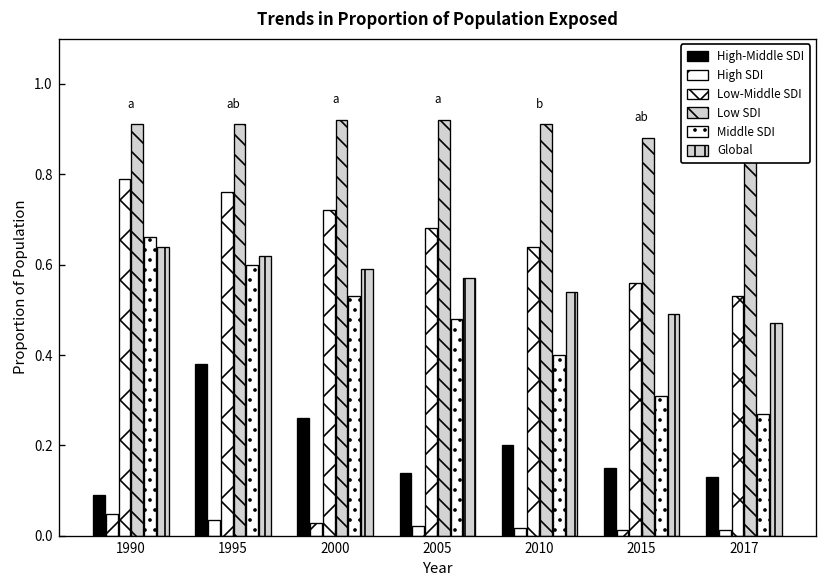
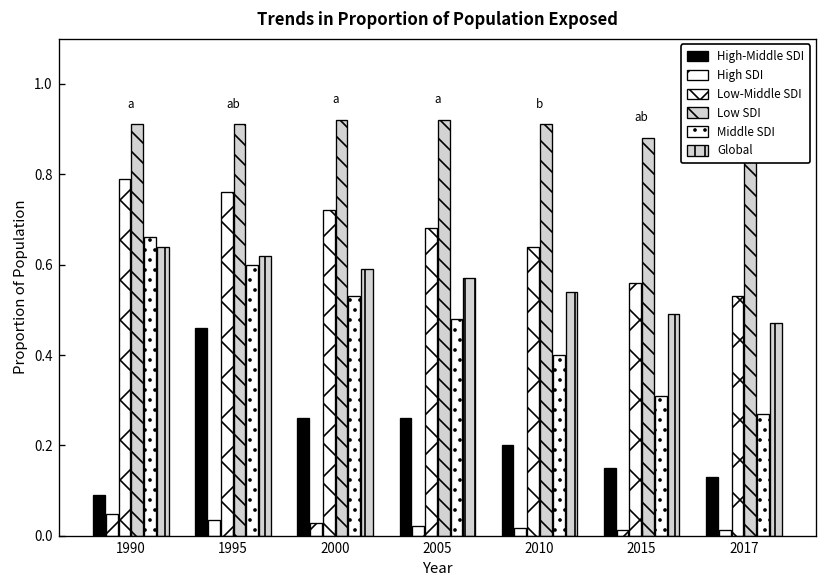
High-Middle SDI, 1995: 0.38 -> 0.46
High-Middle SDI, 2005: 0.14 -> 0.26
